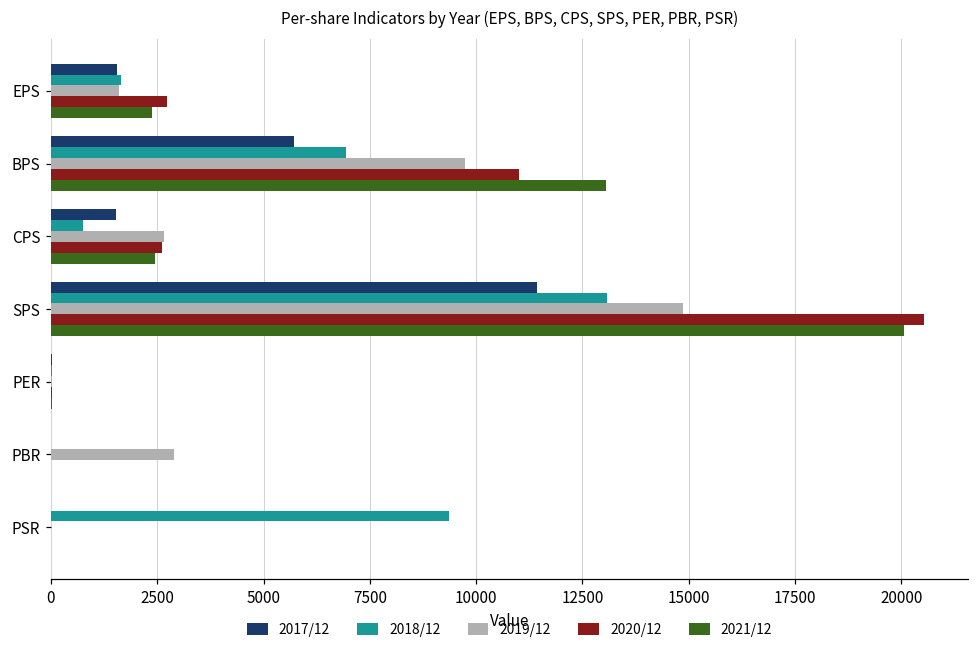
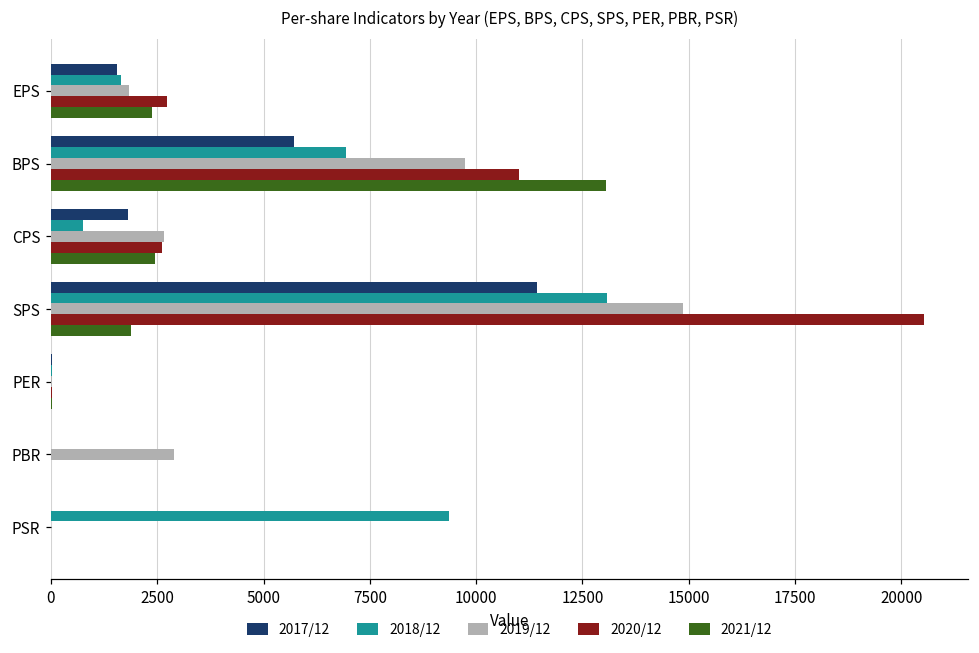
2019/12, EPS: 1600 -> 1800
2017/12, CPS: 1500 -> 1800
2021/12, SPS: 20100 -> 1900
